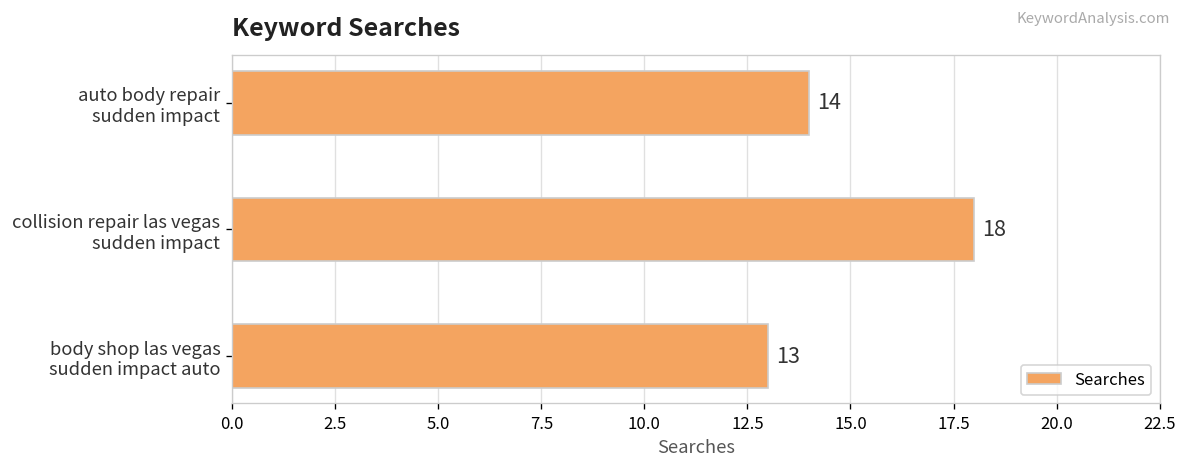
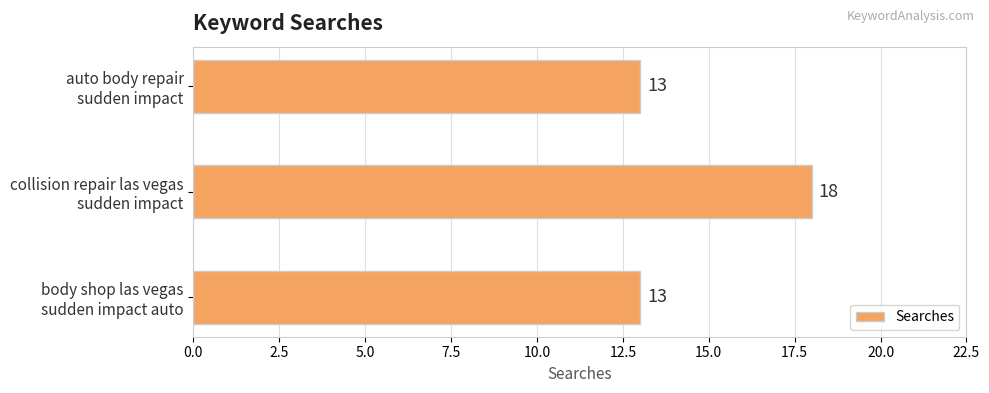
auto body repair sudden impact: 14 -> 13
